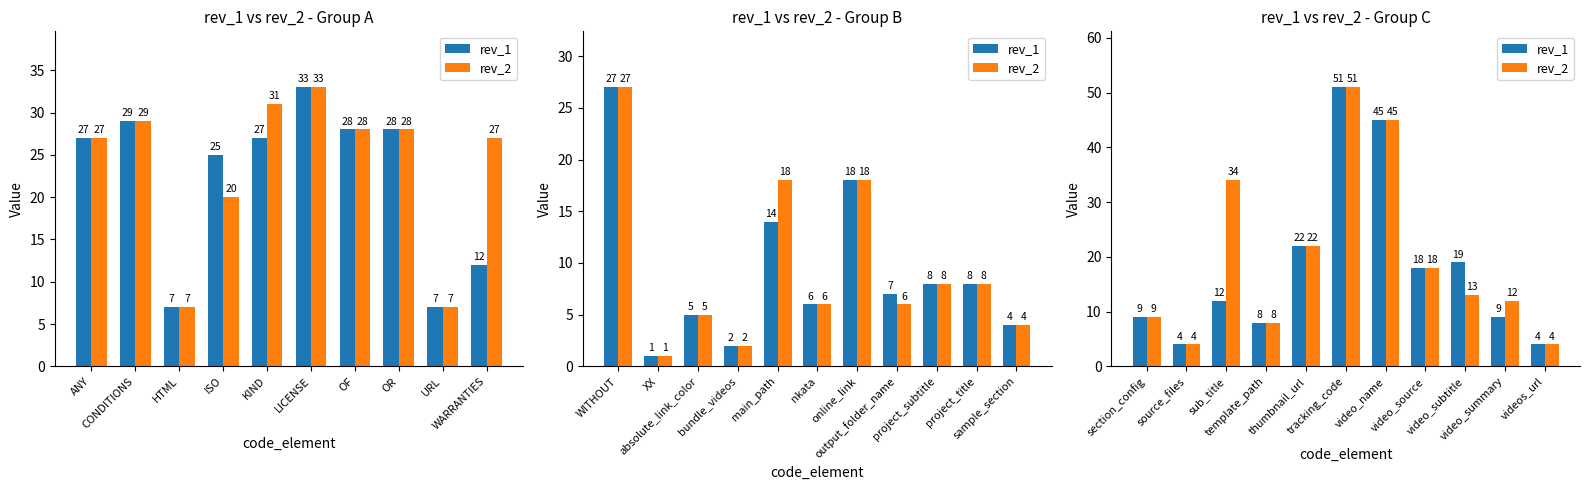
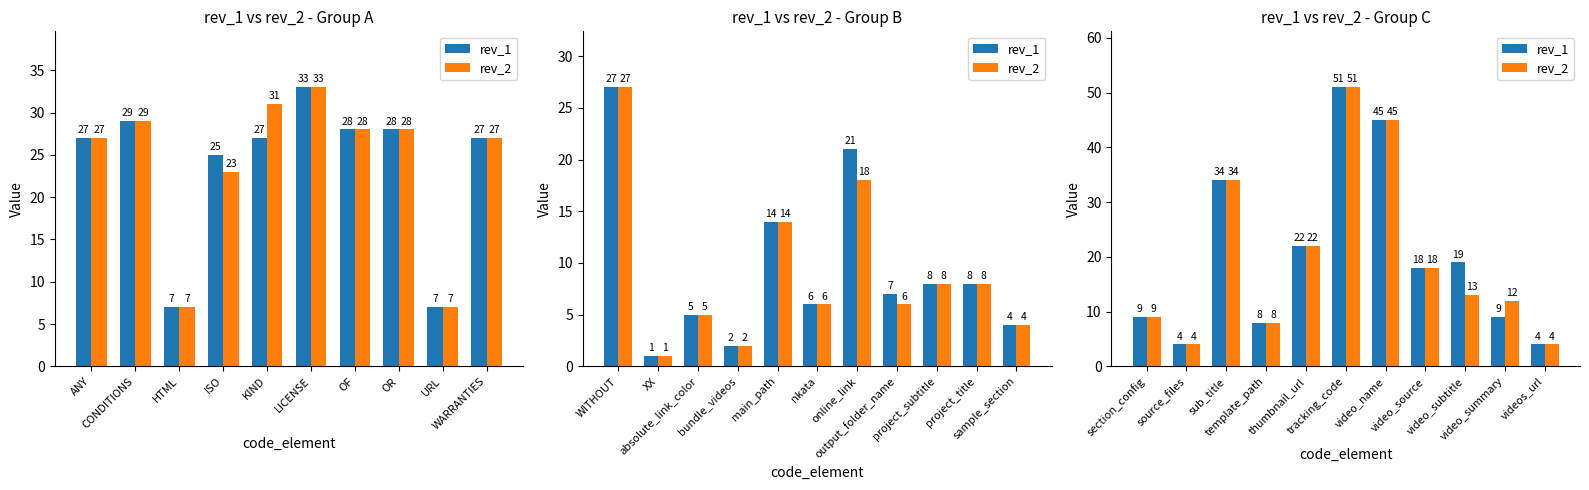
rev_1 vs rev_2 - Group A, rev_2, ISO: 20 -> 23
rev_1 vs rev_2 - Group A, rev_1, WARRANTIES: 12 -> 27
rev_1 vs rev_2 - Group B, rev_2, main_path: 18 -> 14
rev_1 vs rev_2 - Group B, rev_1, online_link: 18 -> 21
rev_1 vs rev_2 - Group C, rev_1, sub_title: 12 -> 34
